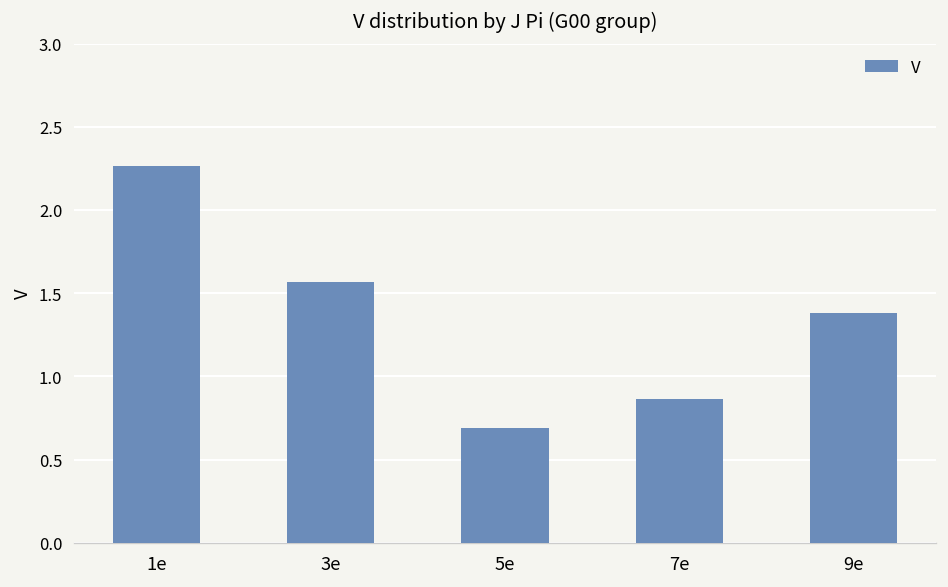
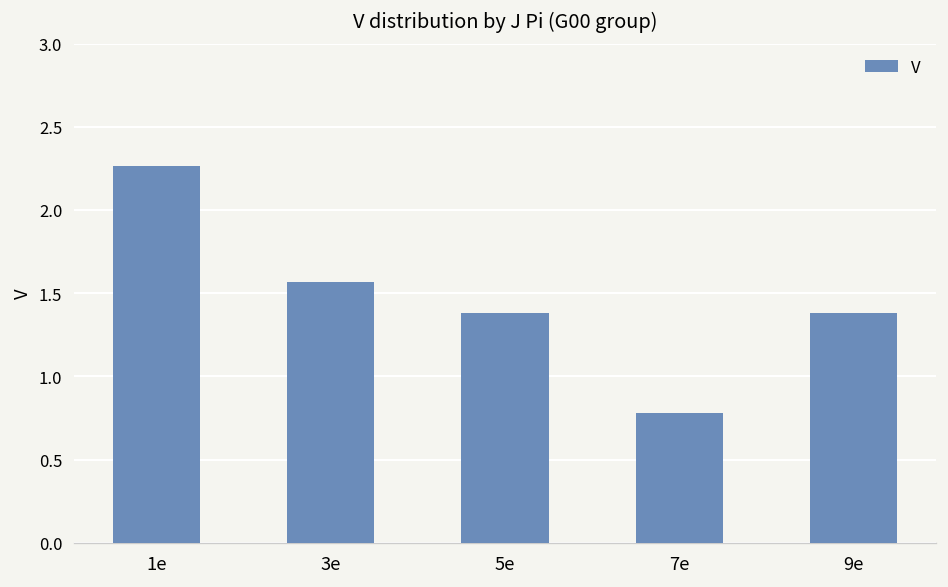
5e: 0.69 -> 1.38
7e: 0.86 -> 0.78
